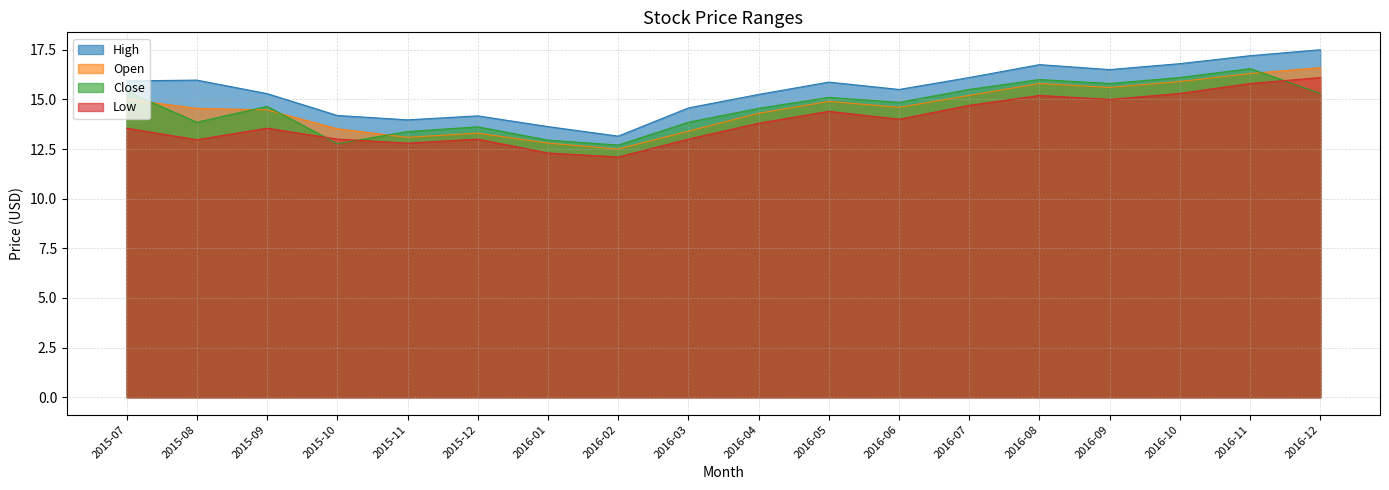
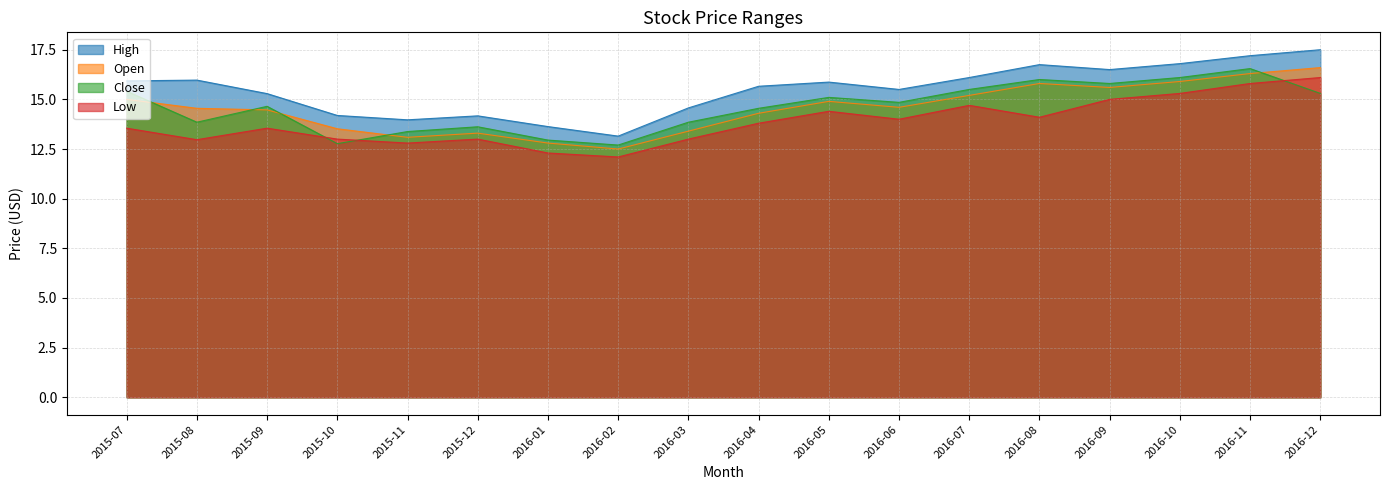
High, 2016-04: 15.3 -> 15.7
Low, 2016-08: 15.2 -> 14.1
